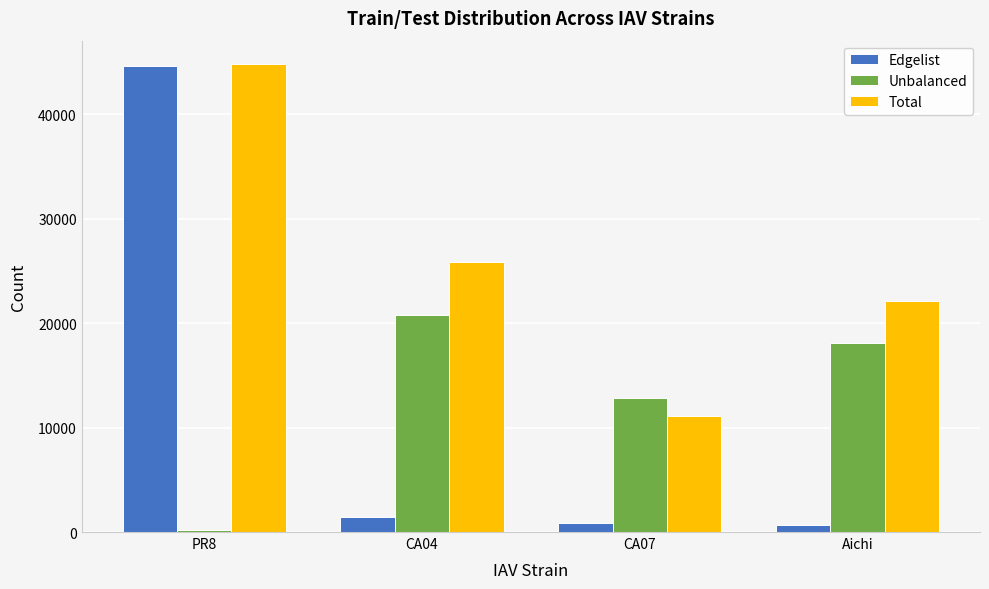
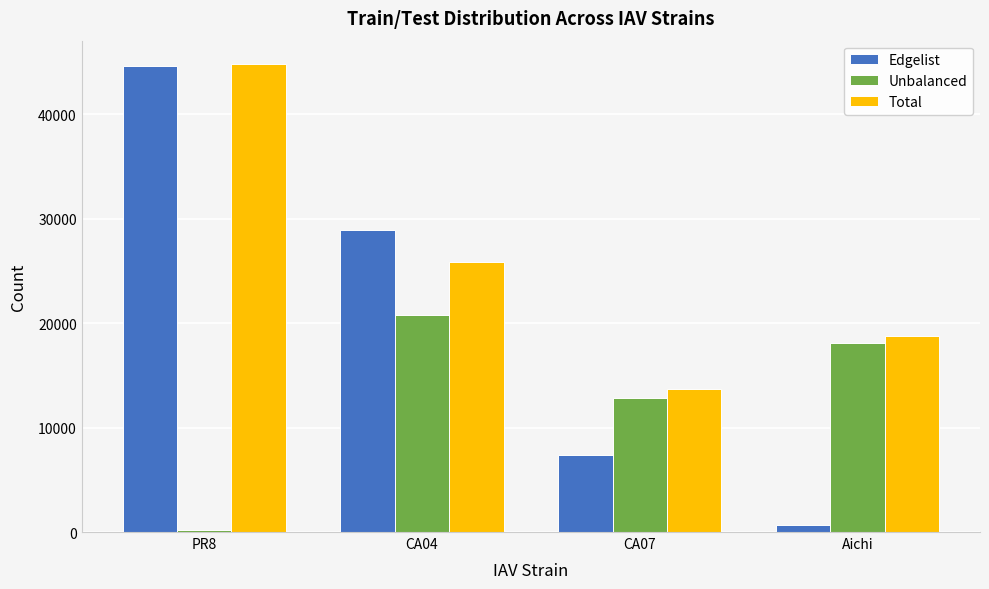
Edgelist, CA04: 1500 -> 28900
Edgelist, CA07: 800 -> 7300
Total, CA07: 11100 -> 13700
Total, Aichi: 22100 -> 18800
